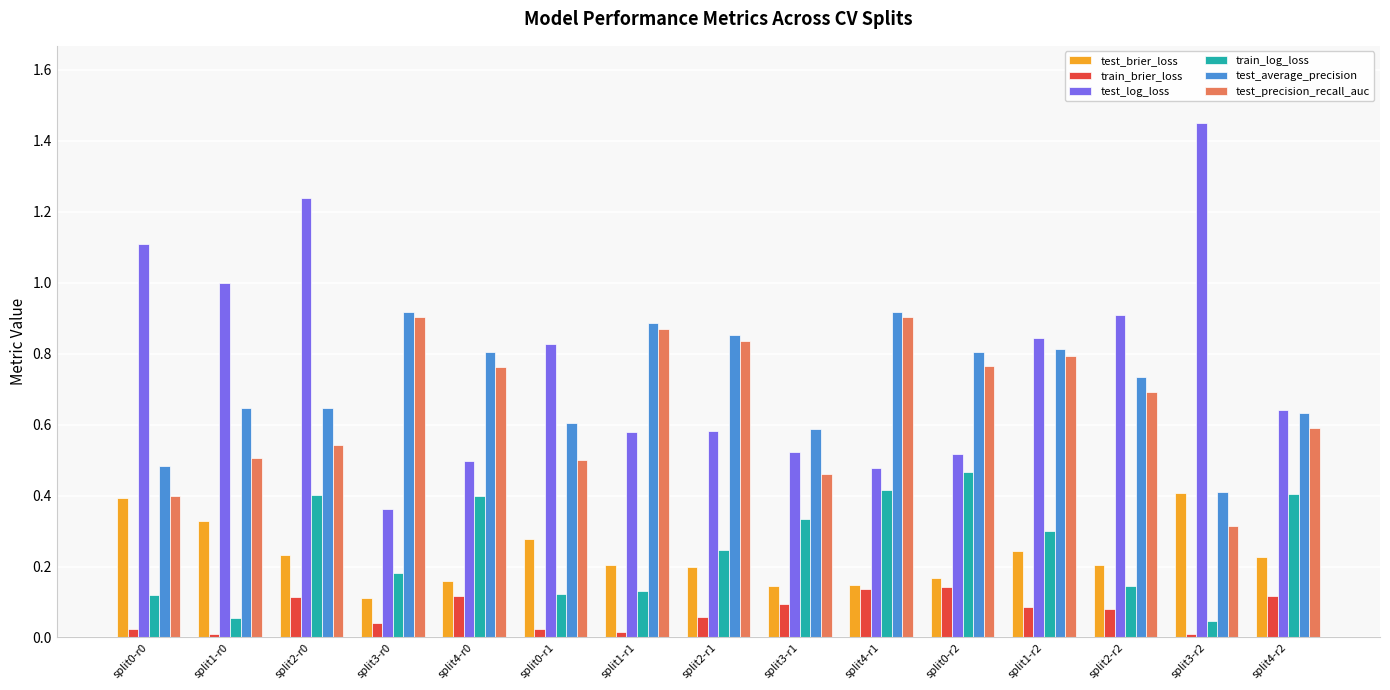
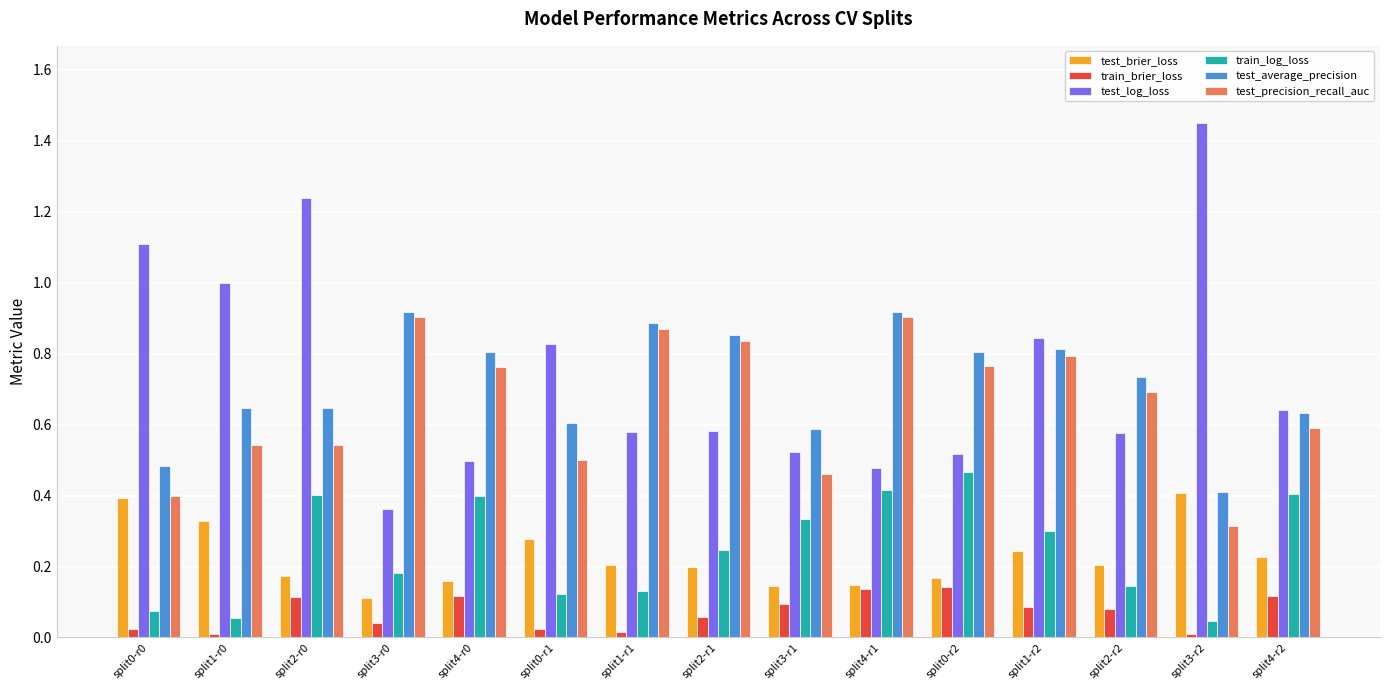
train_log_loss, split0-r0: 0.12 -> 0.07
test_precision_recall_auc, split1-r0: 0.51 -> 0.54
test_brier_loss, split2-r0: 0.23 -> 0.17
test_log_loss, split2-r2: 0.91 -> 0.58
